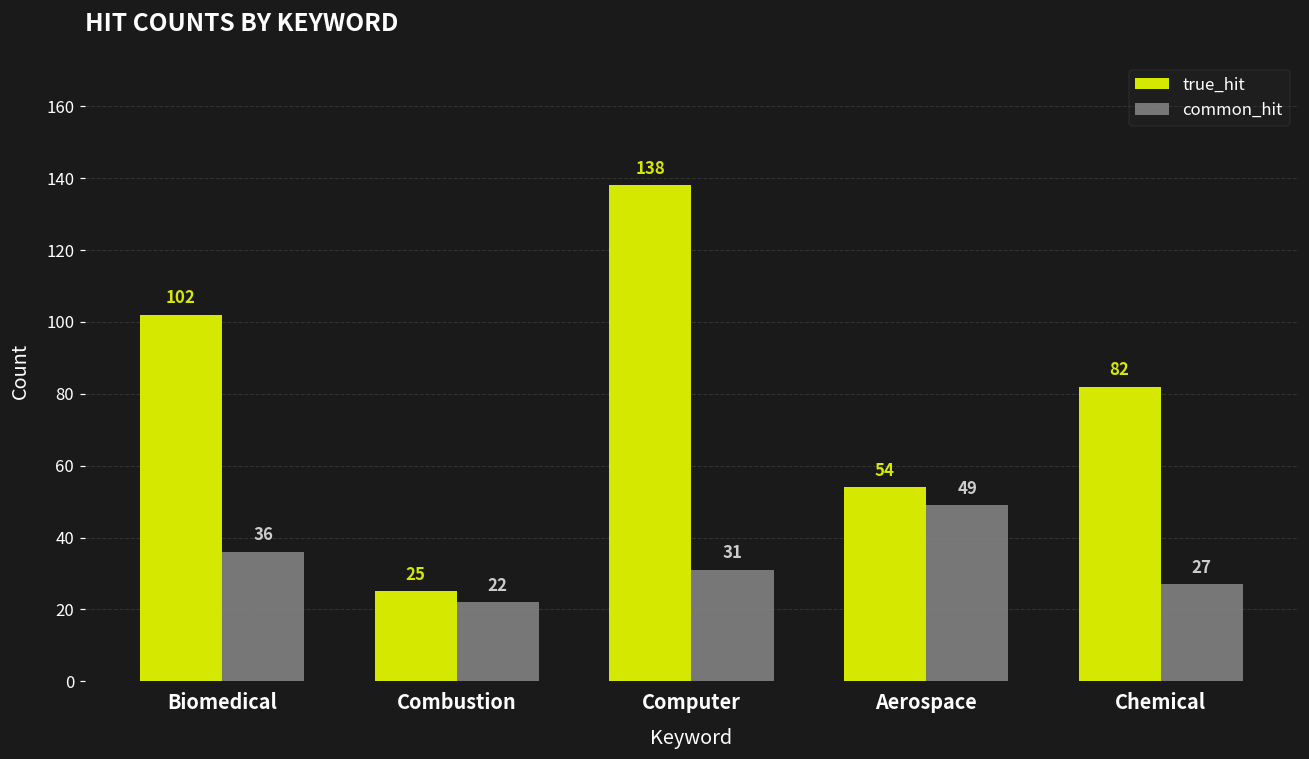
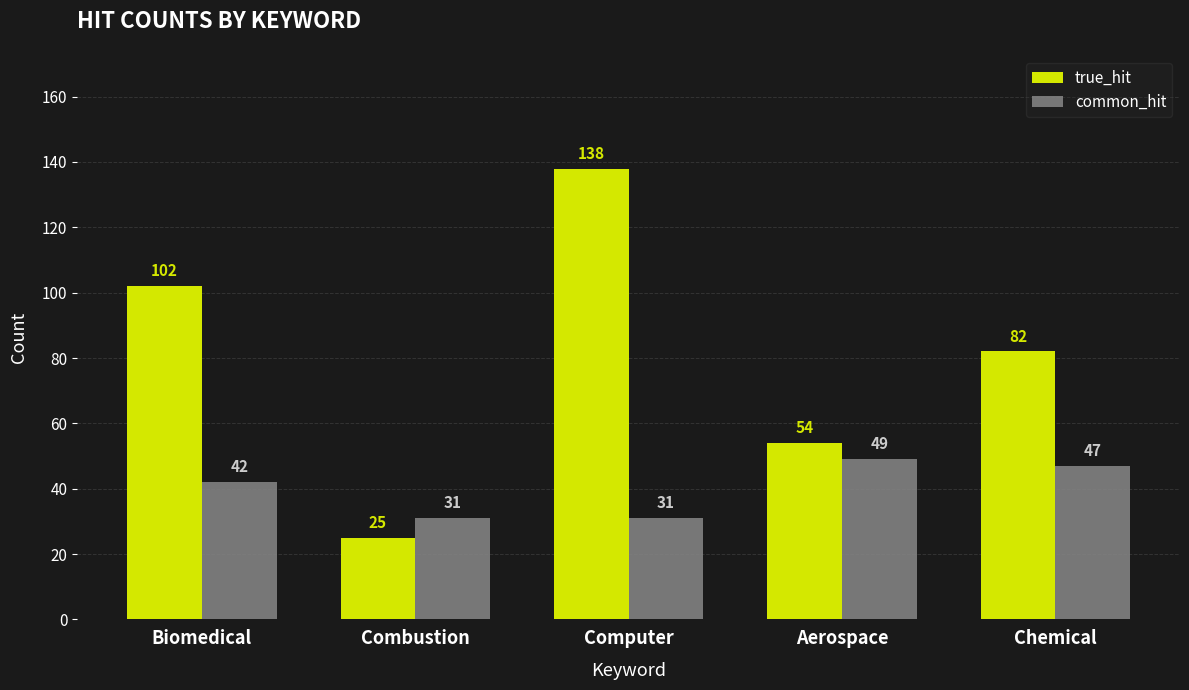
common_hit, Biomedical: 36 -> 42
common_hit, Combustion: 22 -> 31
common_hit, Chemical: 27 -> 47
